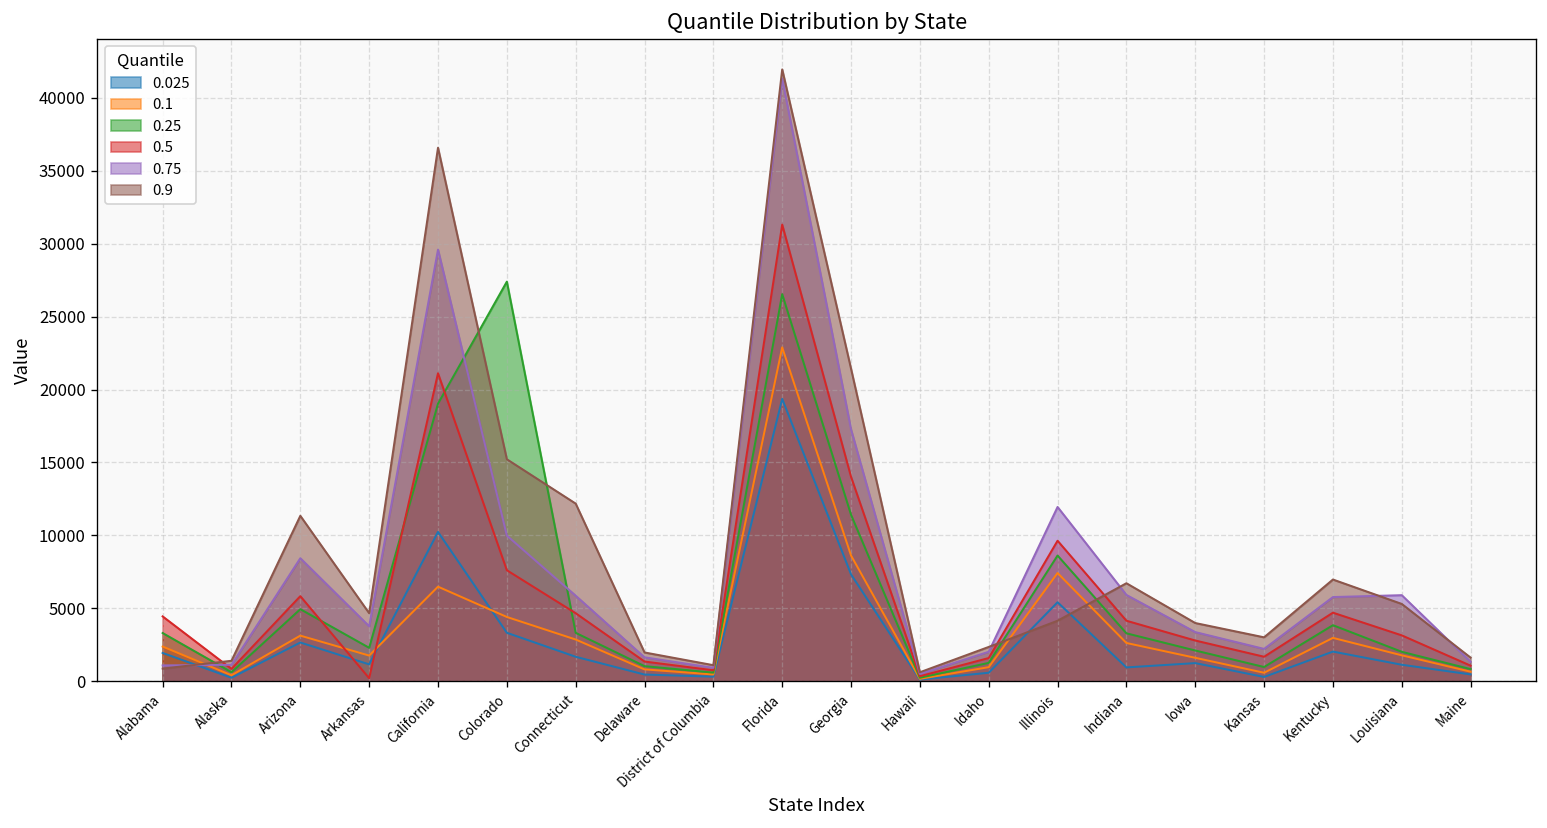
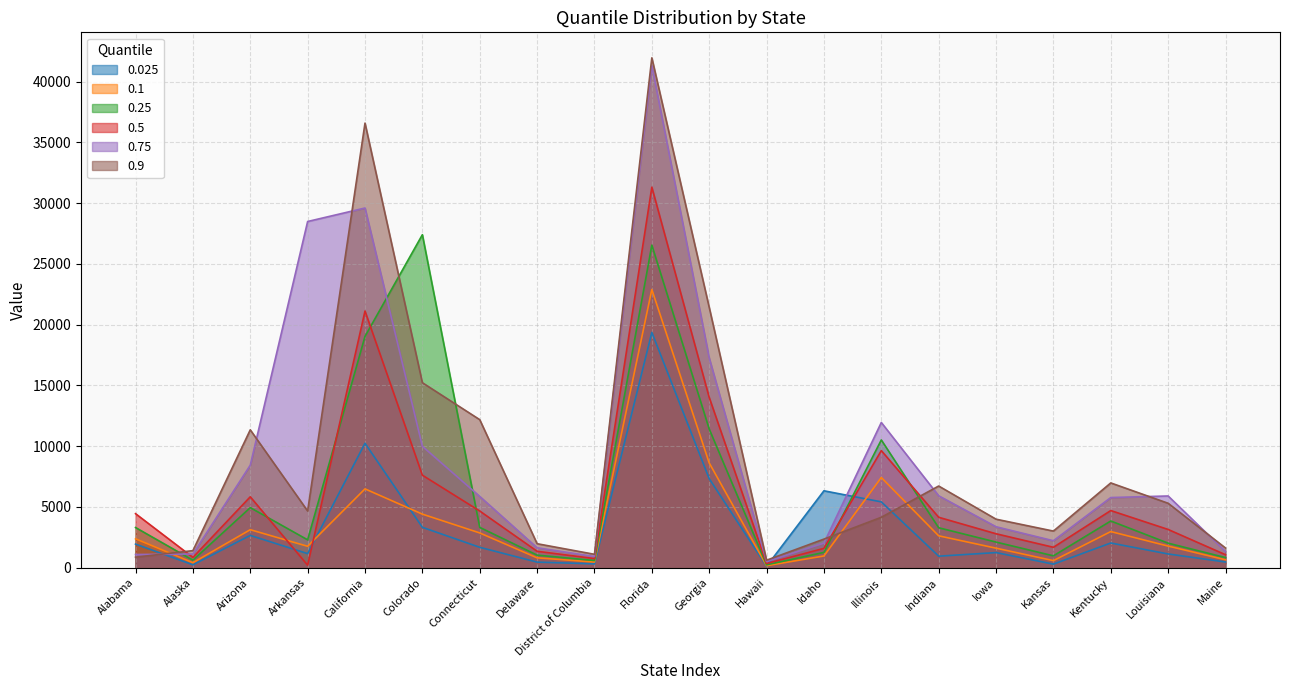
0.75, Arkansas: 3800 -> 28500
0.025, Idaho: 600 -> 6300
0.25, Illinois: 8600 -> 10500
